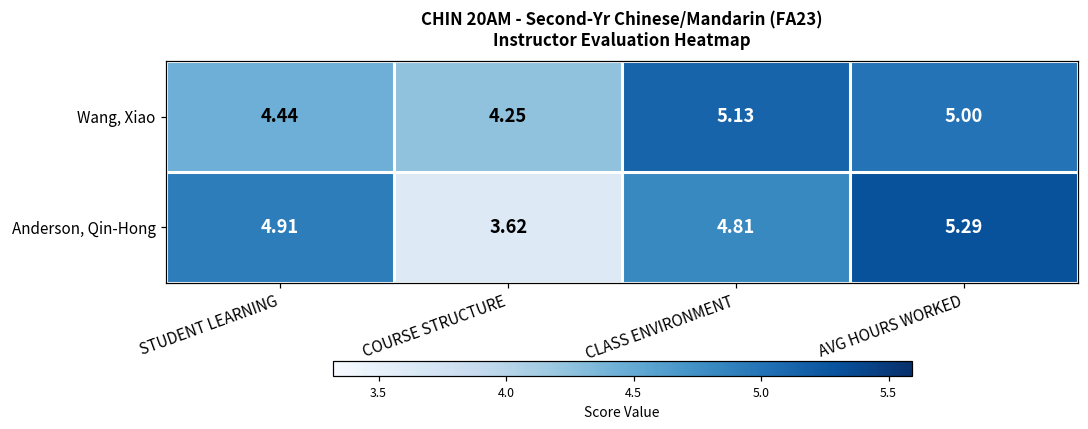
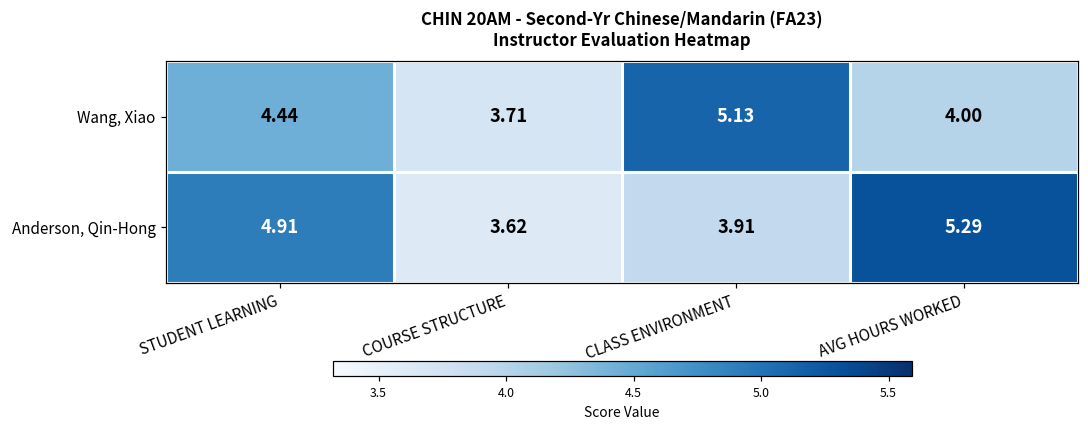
Wang, Xiao, COURSE STRUCTURE: 4.25 -> 3.71
Wang, Xiao, AVG HOURS WORKED: 5.00 -> 4.00
Anderson, Qin-Hong, CLASS ENVIRONMENT: 4.81 -> 3.91
